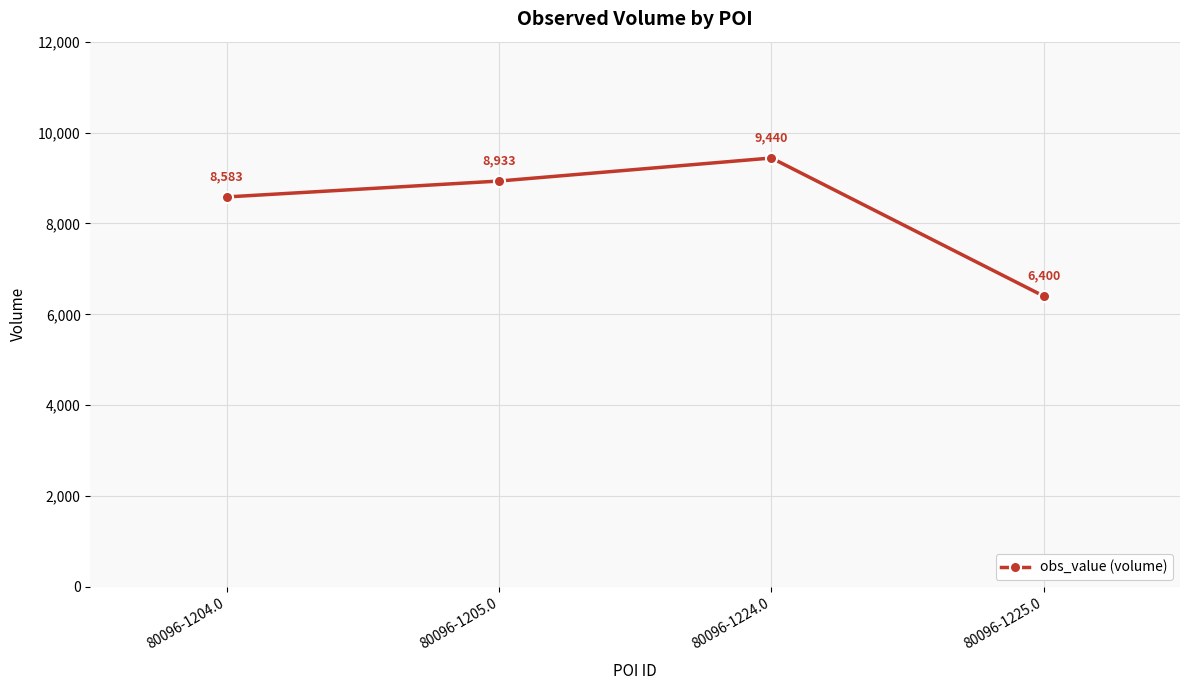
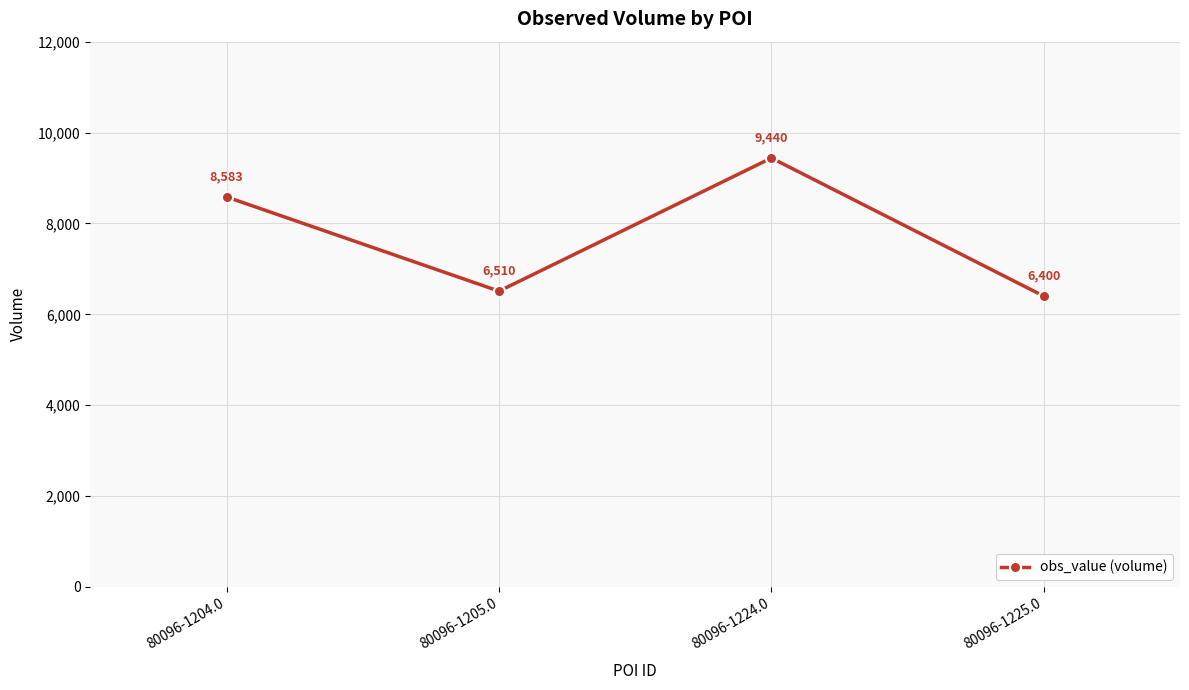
80096-1205.0: 8,933 -> 6,510
